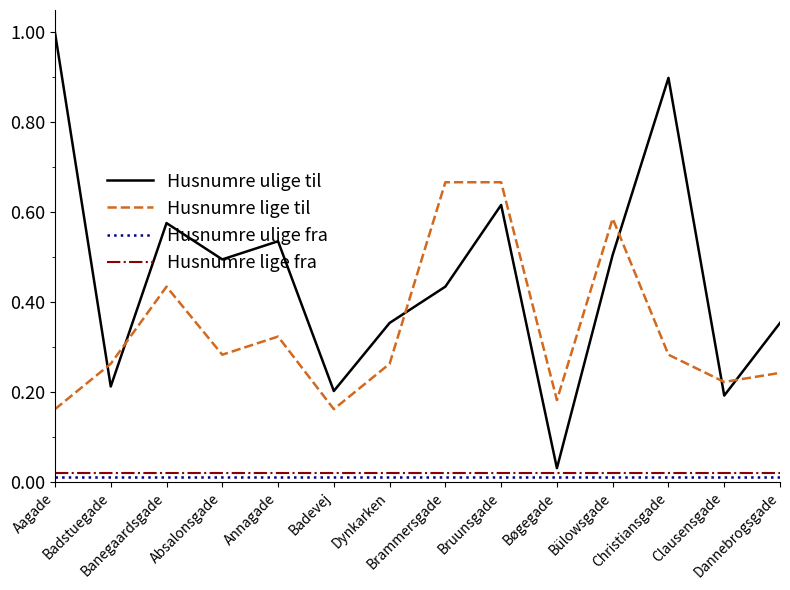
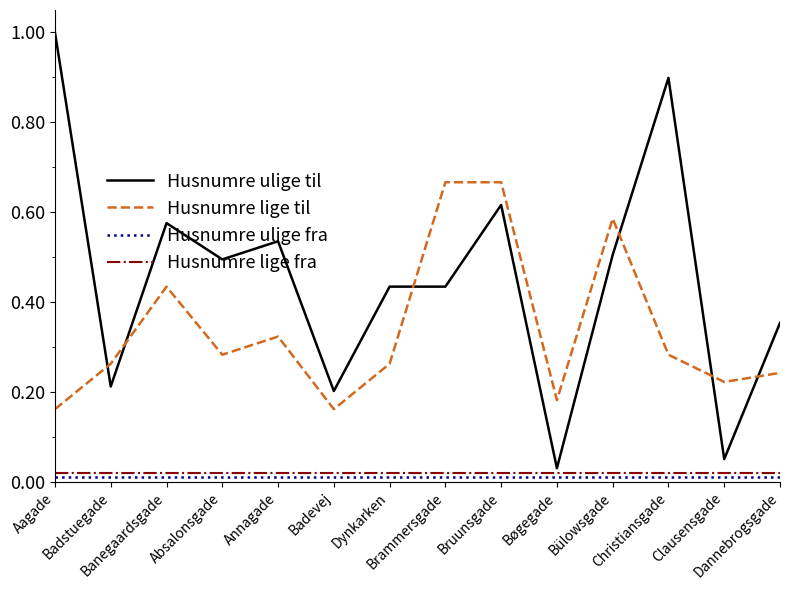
Husnumre ulige til, Dynkarken: 0.35 -> 0.43
Husnumre ulige til, Clausensgade: 0.19 -> 0.05
